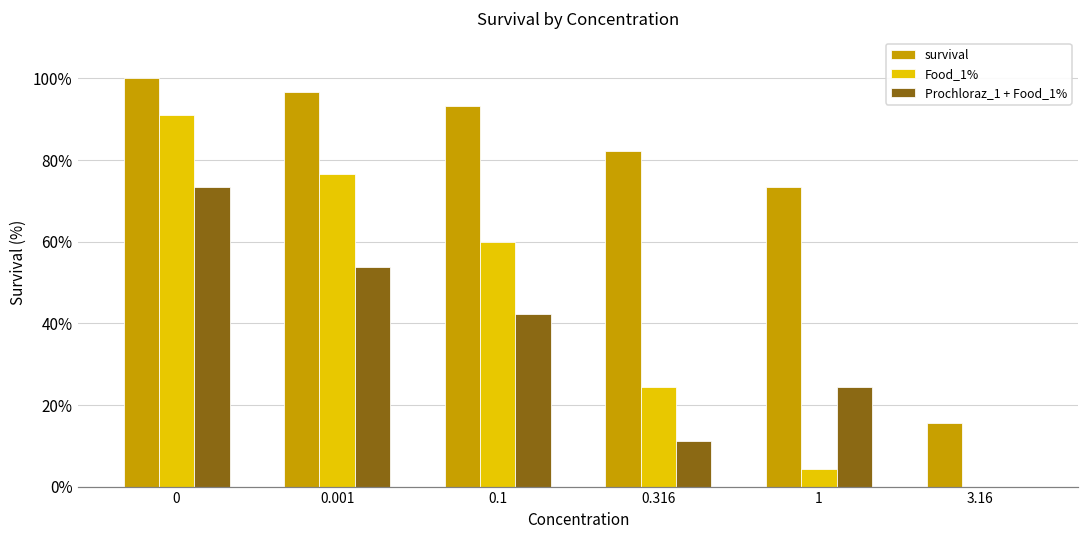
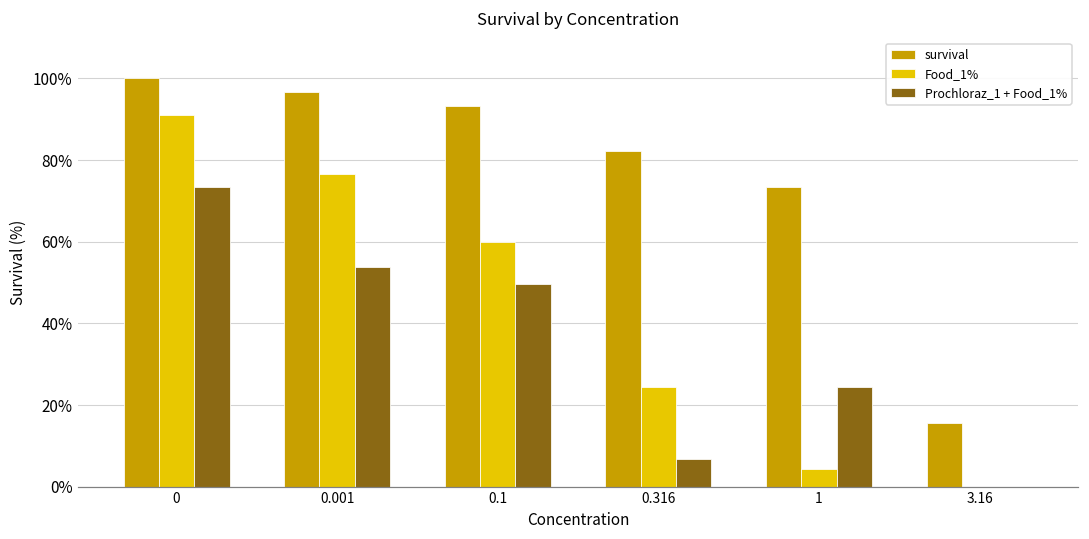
Prochloraz_1 + Food_1%, 0.1: 42% -> 50%
Prochloraz_1 + Food_1%, 0.316: 11% -> 7%
